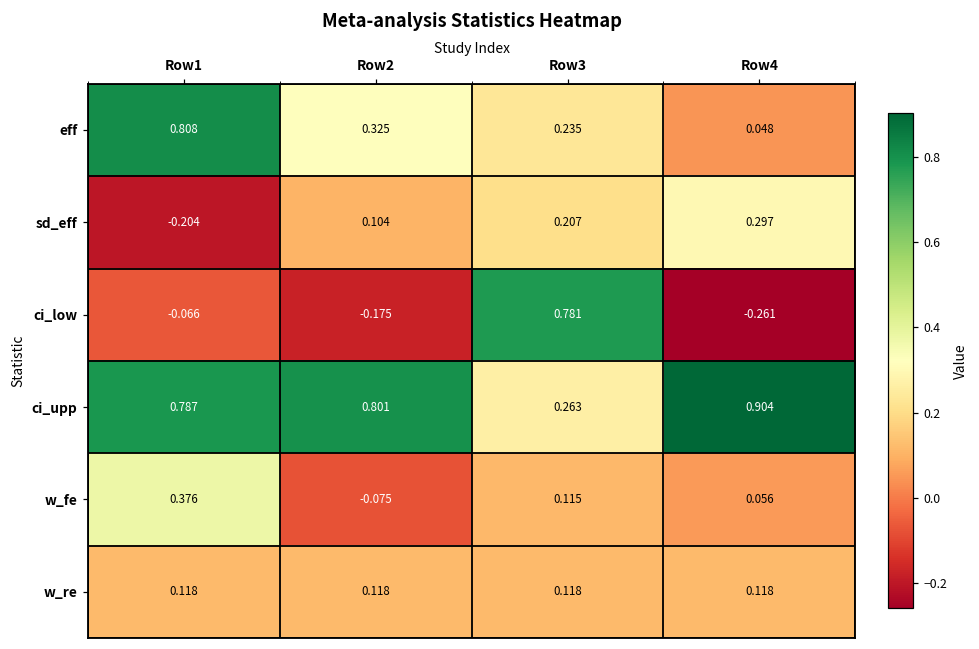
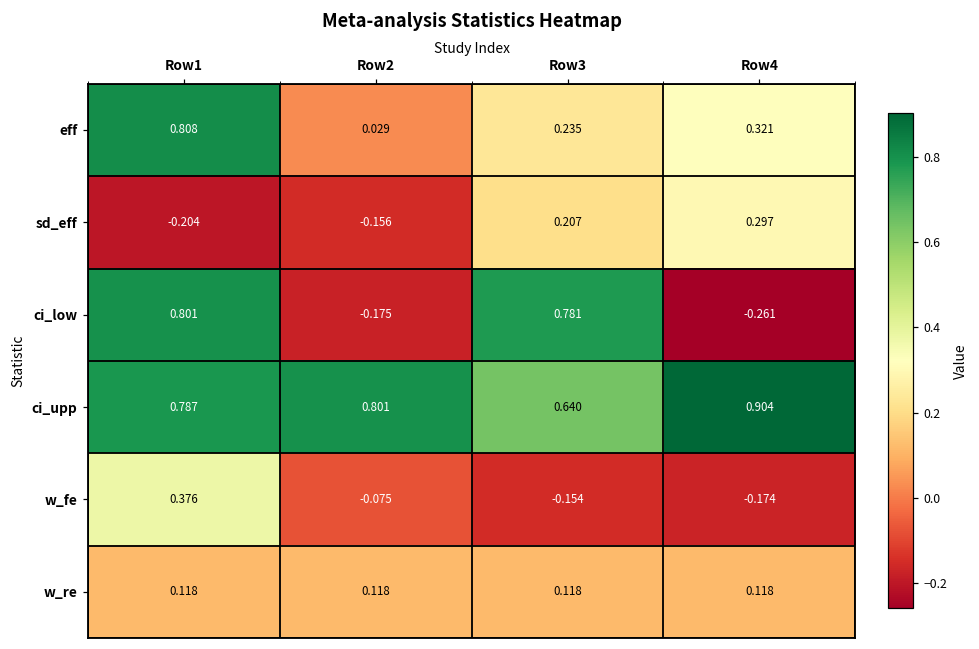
eff, Row2: 0.325 -> 0.029
eff, Row4: 0.048 -> 0.321
sd_eff, Row2: 0.104 -> -0.156
ci_low, Row1: -0.066 -> 0.801
ci_upp, Row3: 0.263 -> 0.640
w_fe, Row3: 0.115 -> -0.154
w_fe, Row4: 0.056 -> -0.174
